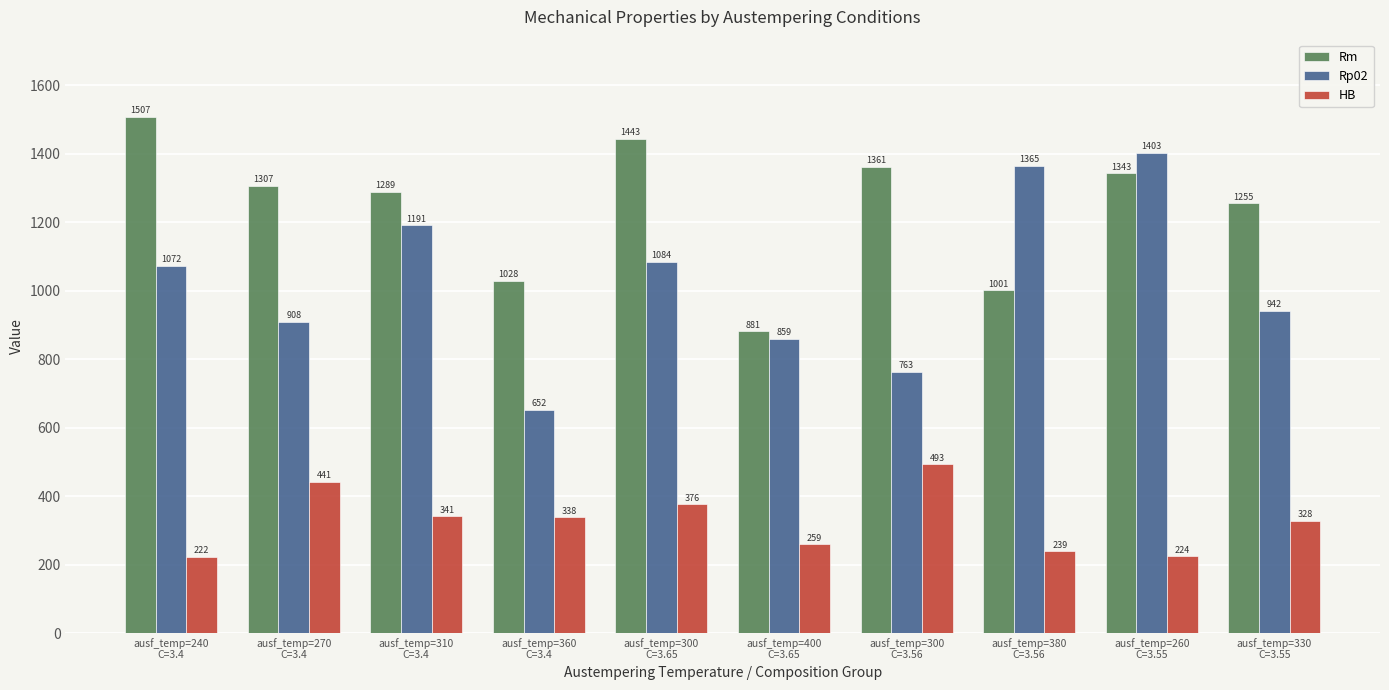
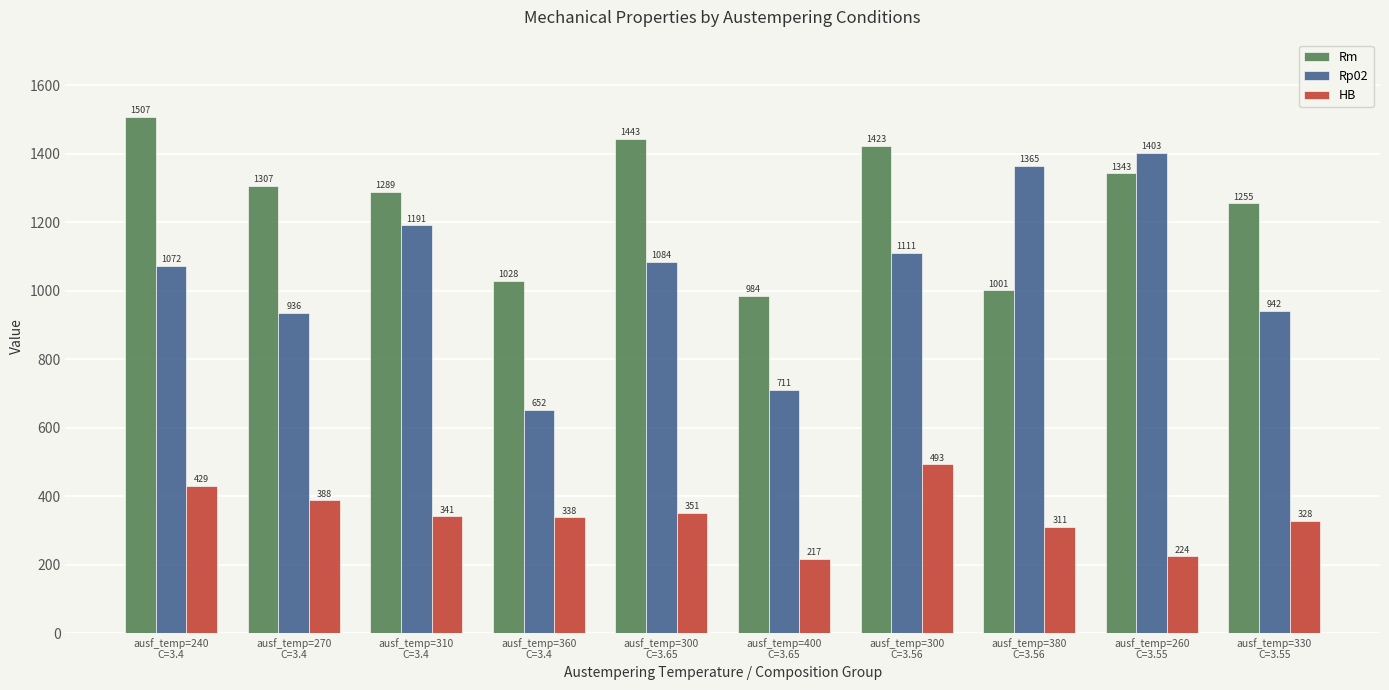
HB, ausf_temp=240 C=3.4: 222 -> 429
Rp02, ausf_temp=270 C=3.4: 908 -> 936
HB, ausf_temp=270 C=3.4: 441 -> 388
HB, ausf_temp=300 C=3.65: 376 -> 351
Rm, ausf_temp=400 C=3.65: 881 -> 984
Rp02, ausf_temp=400 C=3.65: 859 -> 711
HB, ausf_temp=400 C=3.65: 259 -> 217
Rm, ausf_temp=300 C=3.56: 1361 -> 1423
Rp02, ausf_temp=300 C=3.56: 763 -> 1111
HB, ausf_temp=380 C=3.56: 239 -> 311
